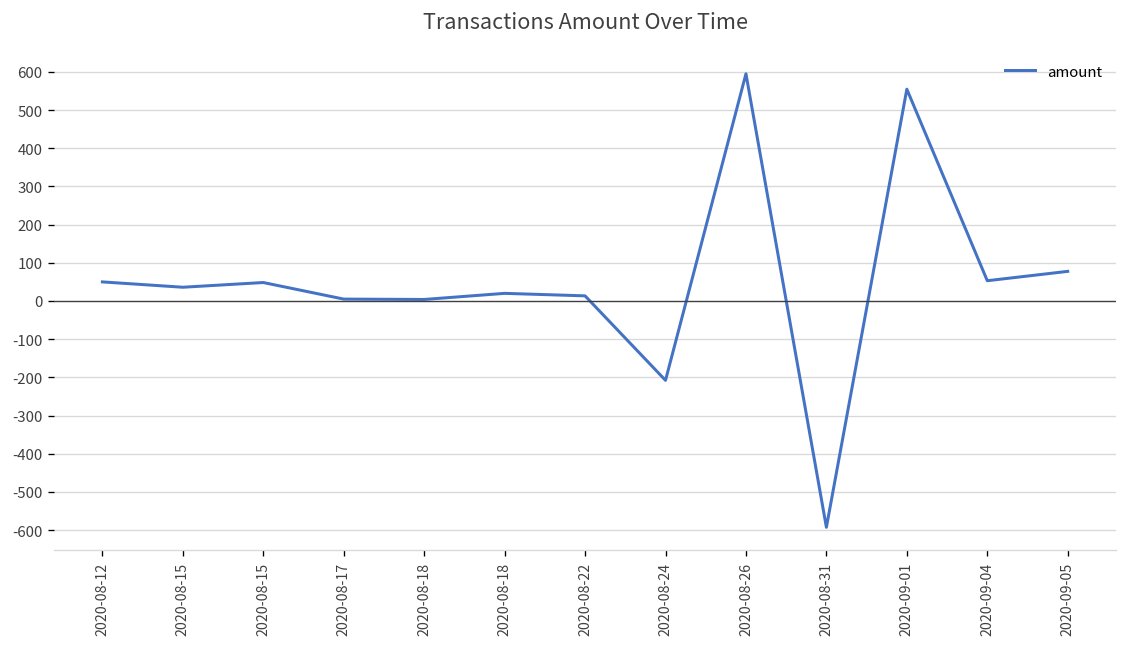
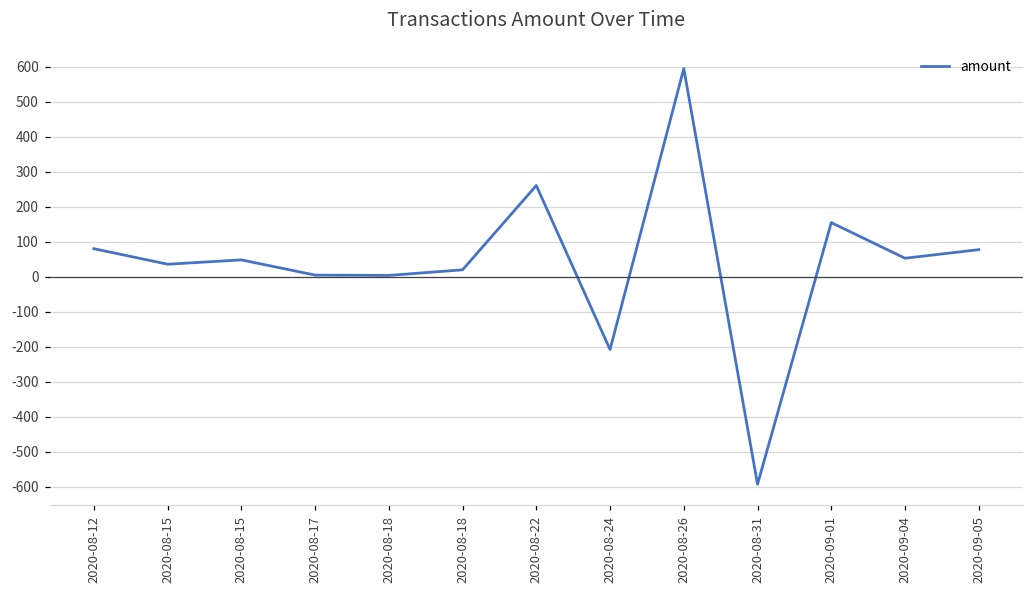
2020-08-12: 50 -> 80
2020-08-22: 10 -> 260
2020-09-01: 550 -> 150
